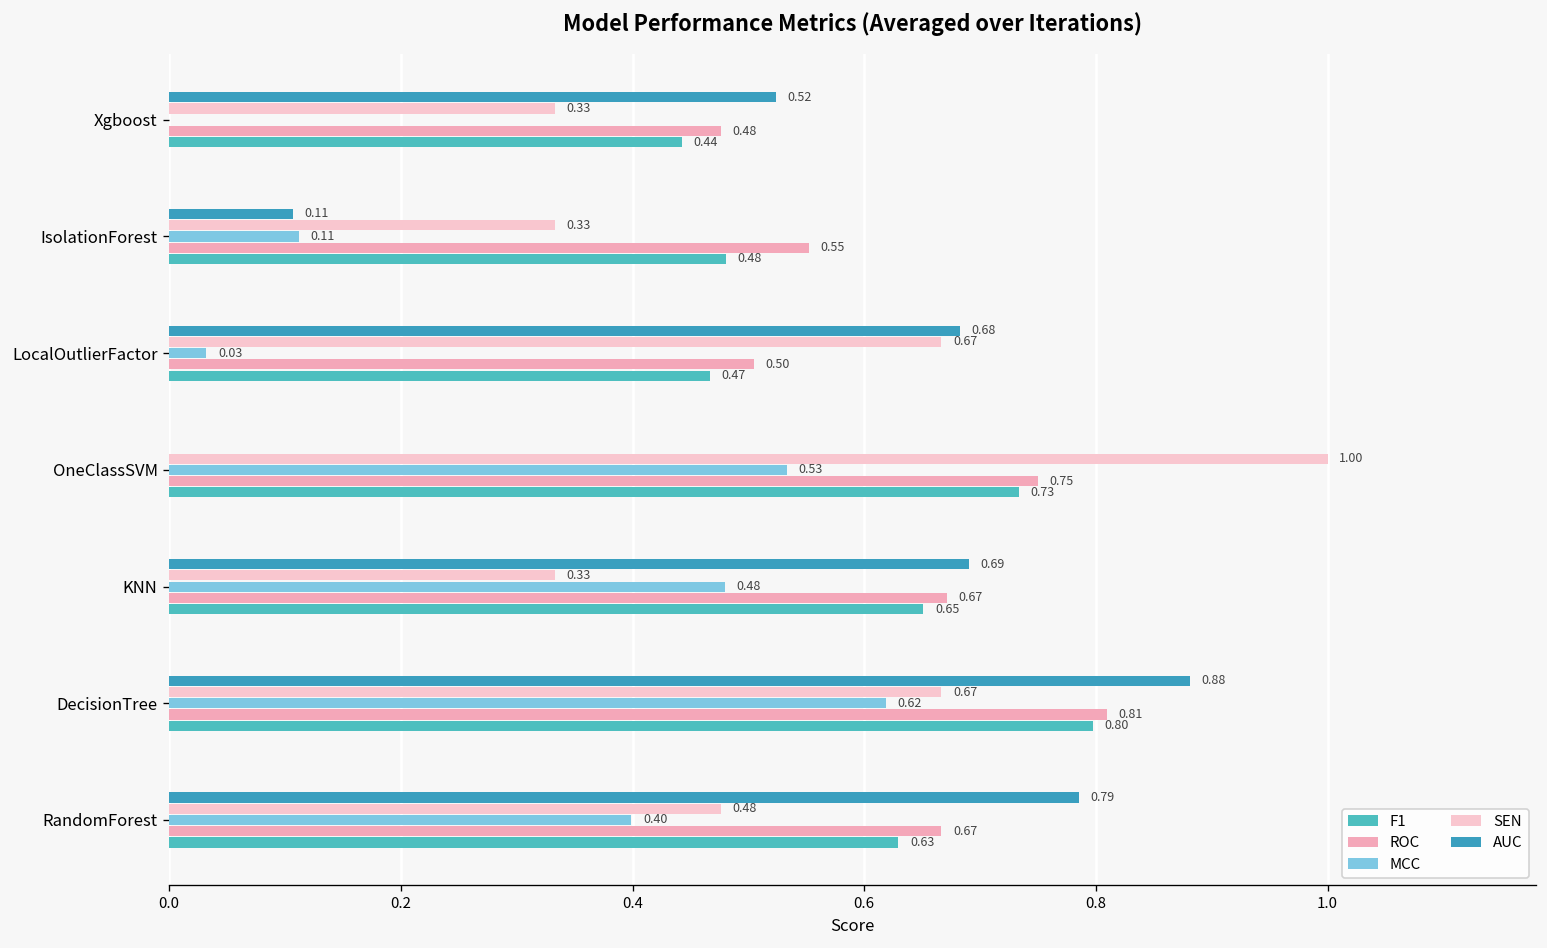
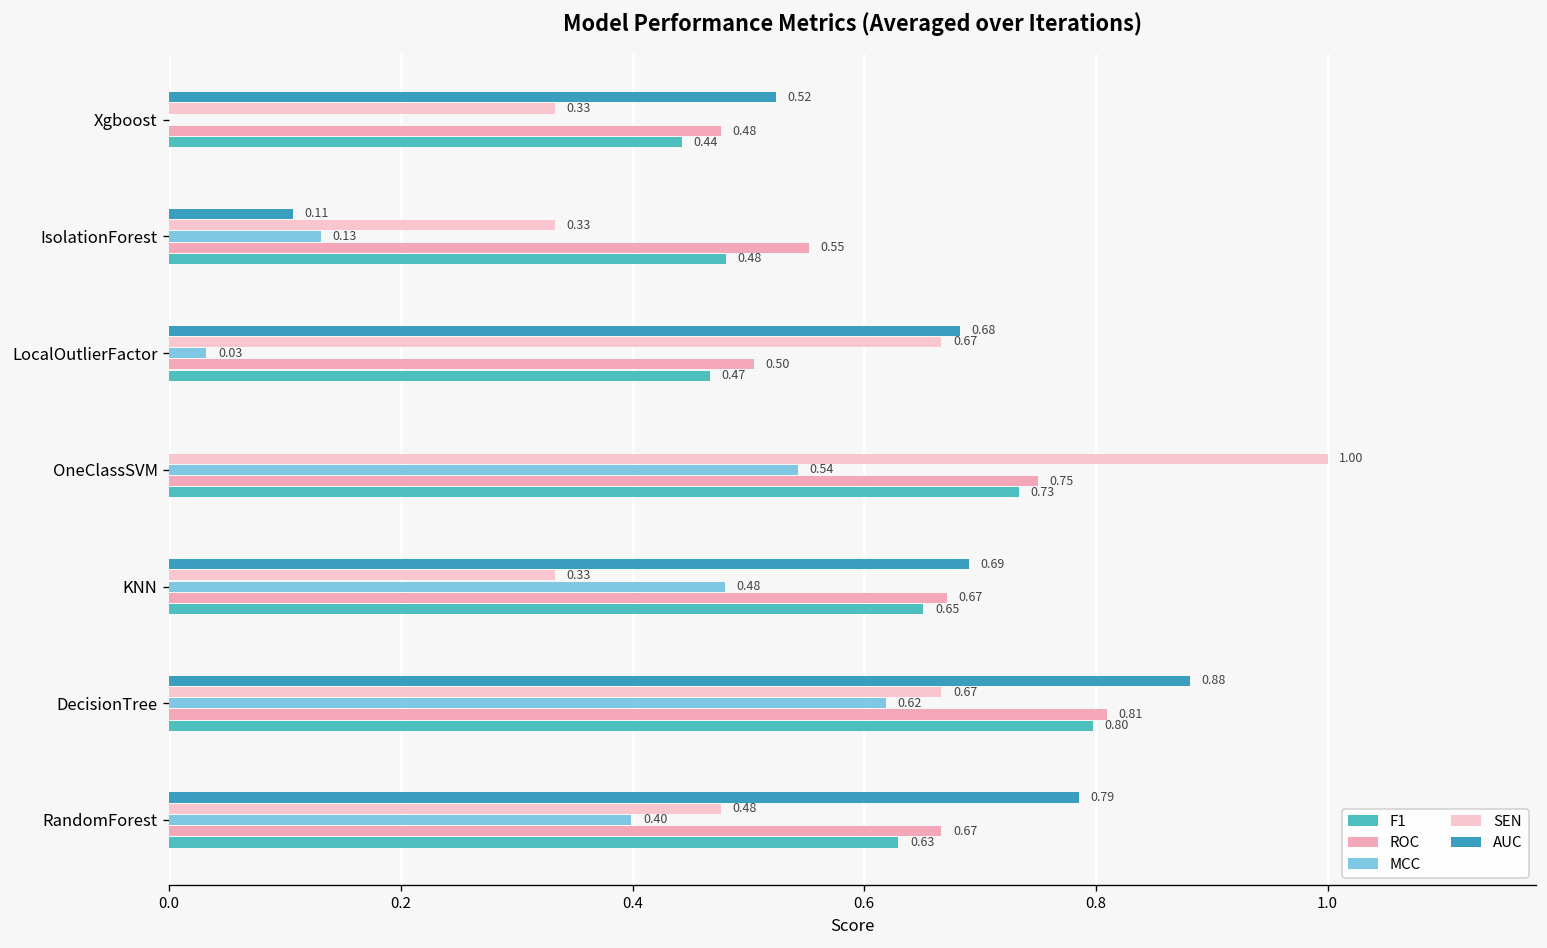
MCC, IsolationForest: 0.11 -> 0.13
MCC, OneClassSVM: 0.53 -> 0.54
